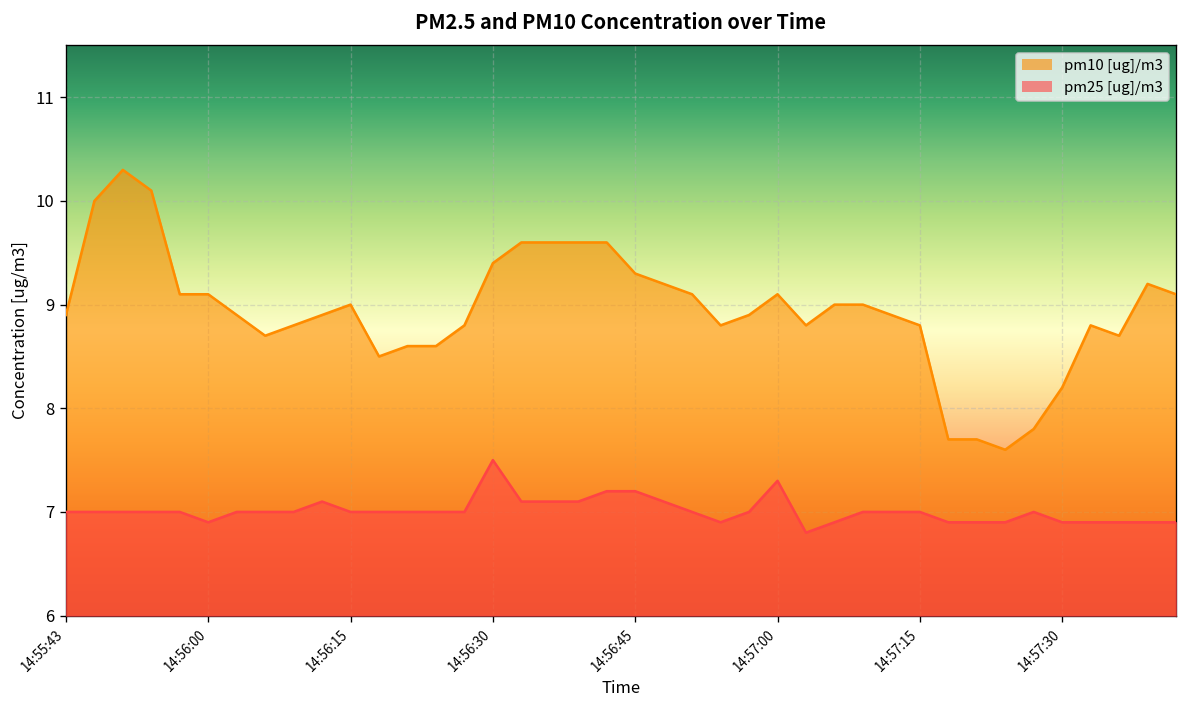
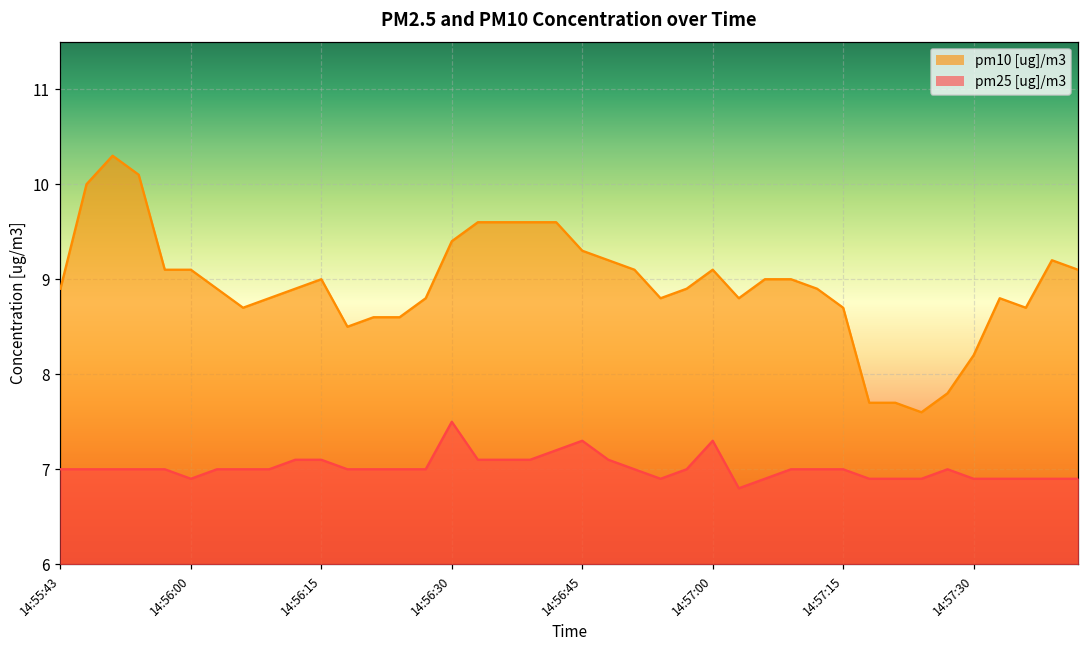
pm25 [ug]/m3, 14:56:15: 7.0 -> 7.1
pm25 [ug]/m3, 14:56:45: 7.2 -> 7.3
pm10 [ug]/m3, 14:57:15: 8.8 -> 8.7
